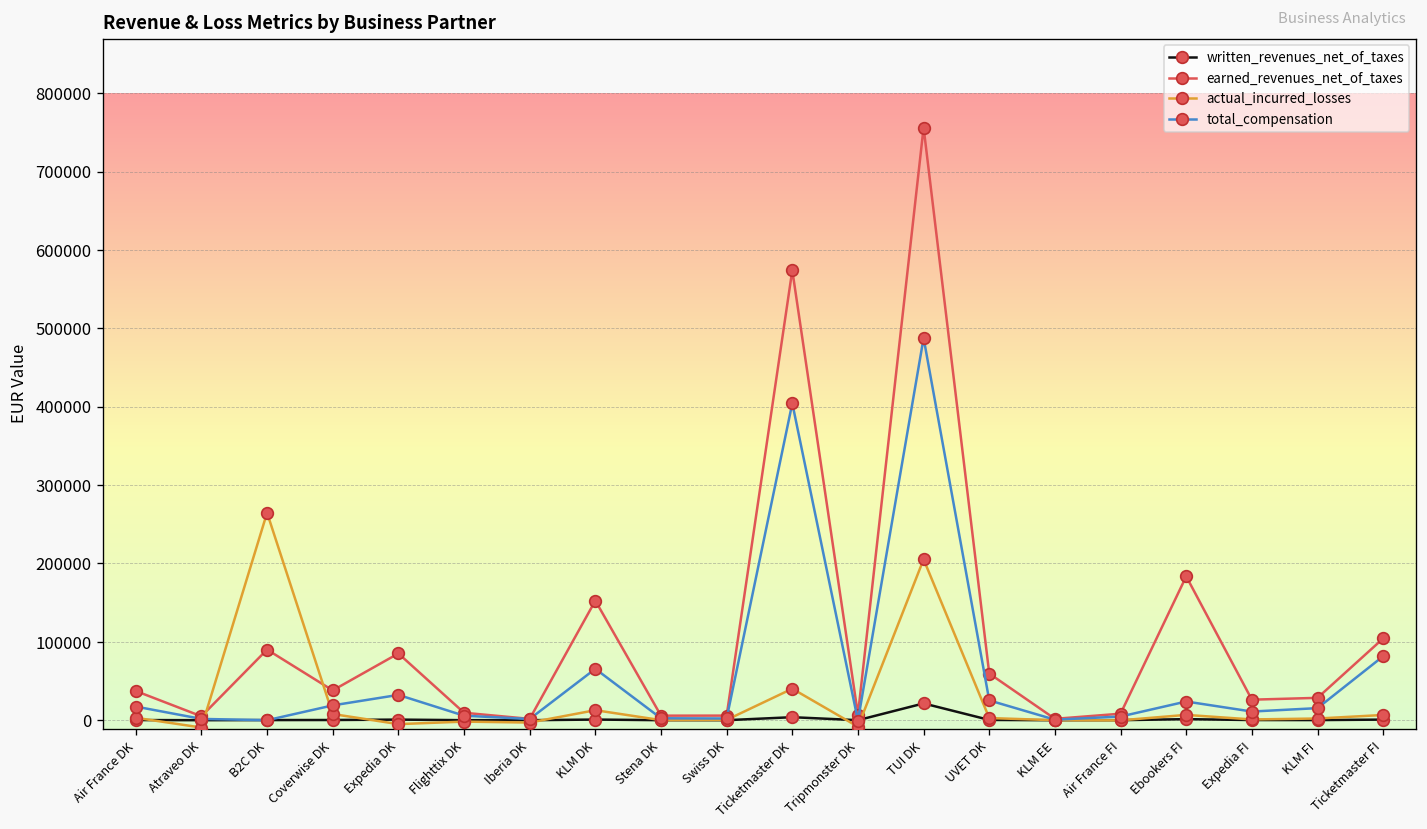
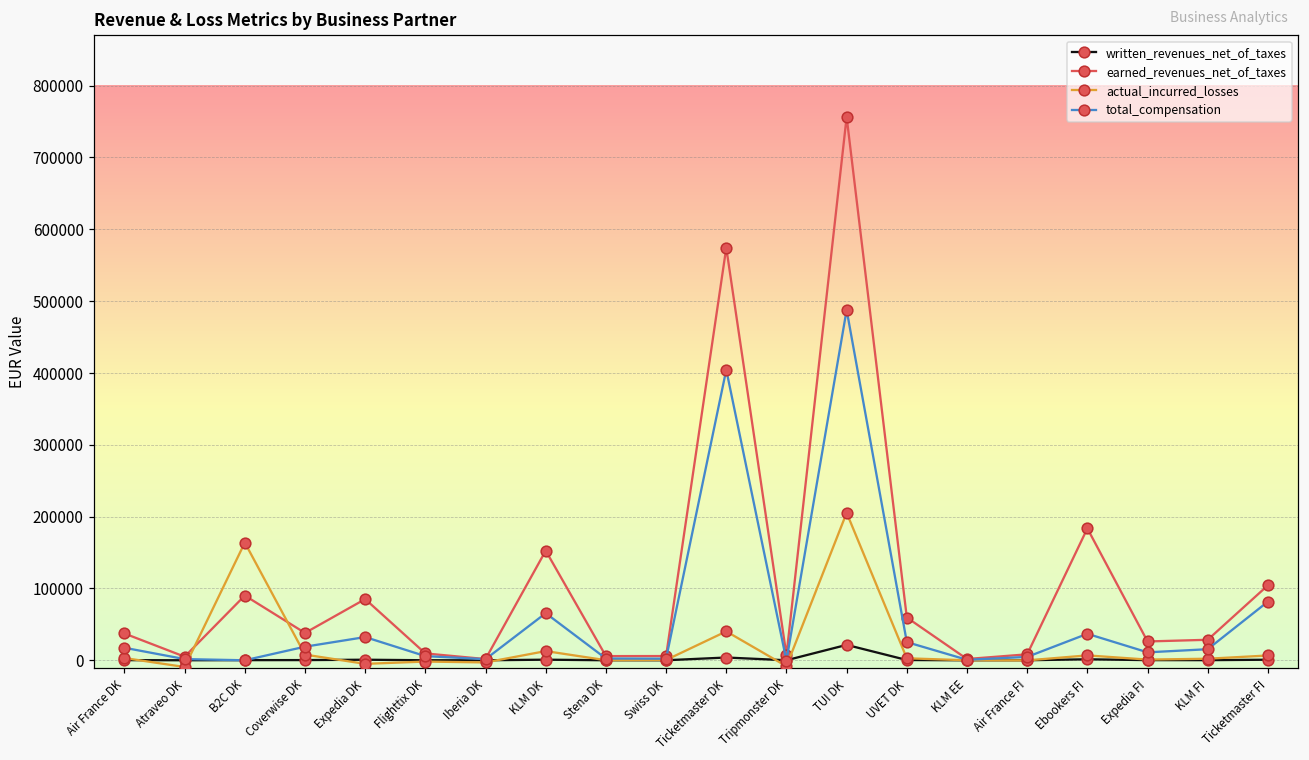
actual_incurred_losses, B2C DK: 260000 -> 160000
total_compensation, Ebookers FI: 20000 -> 40000
